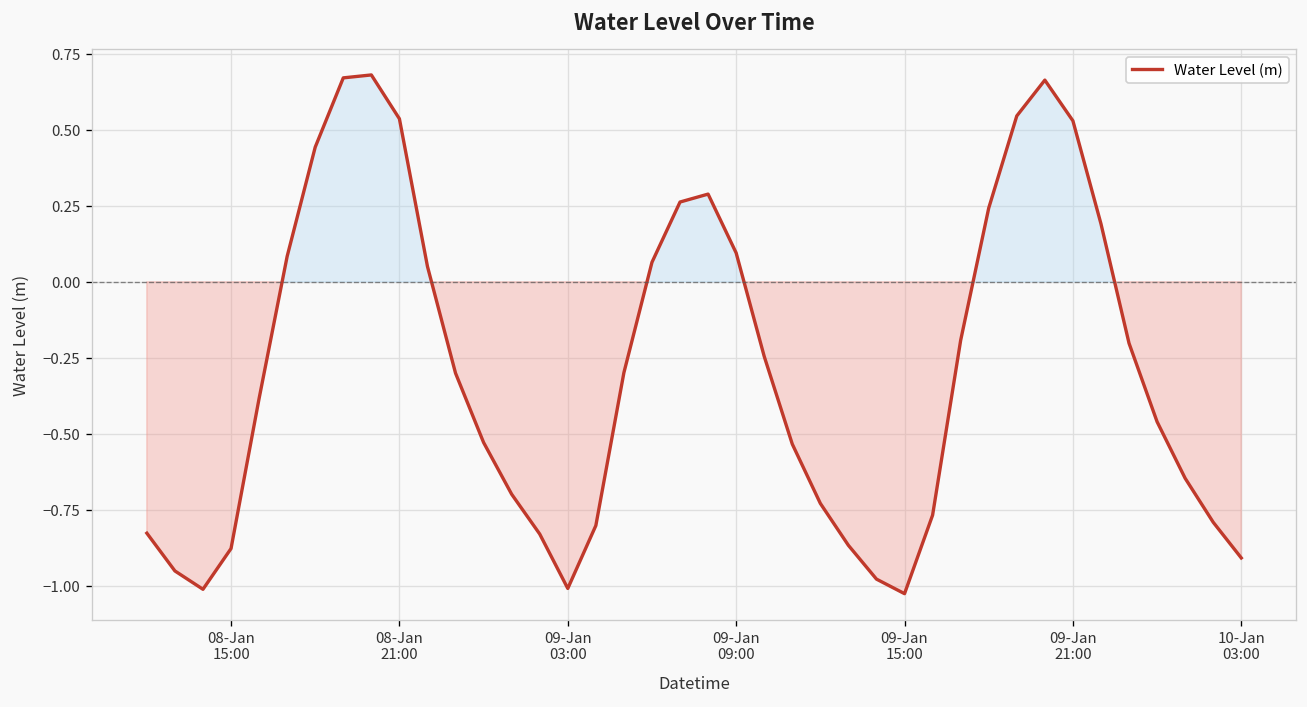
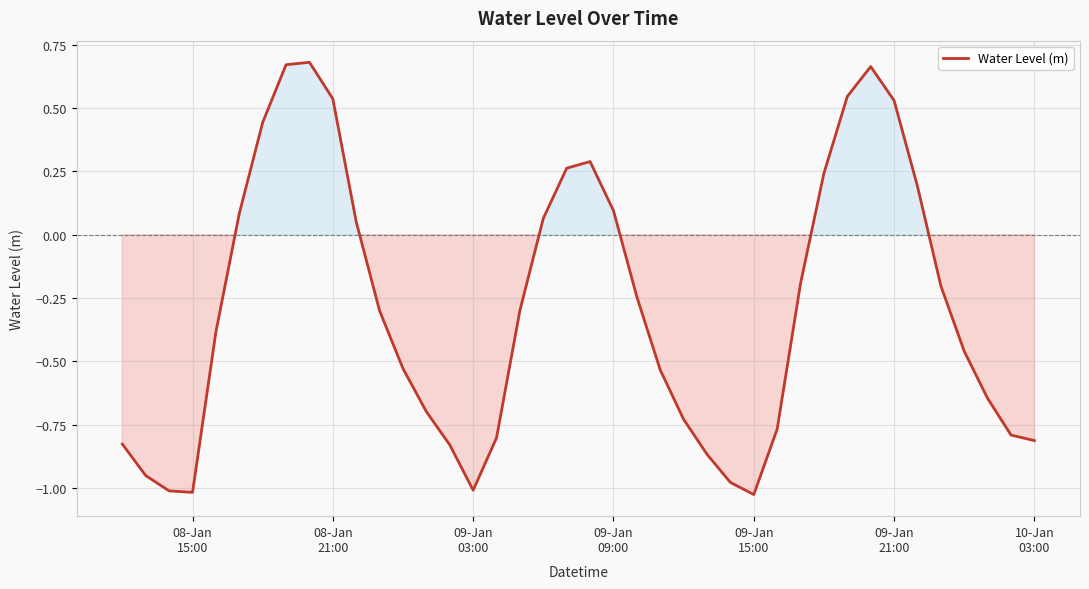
08-Jan 15:00: -0.88 -> -1.02
10-Jan 03:00: -0.91 -> -0.81
